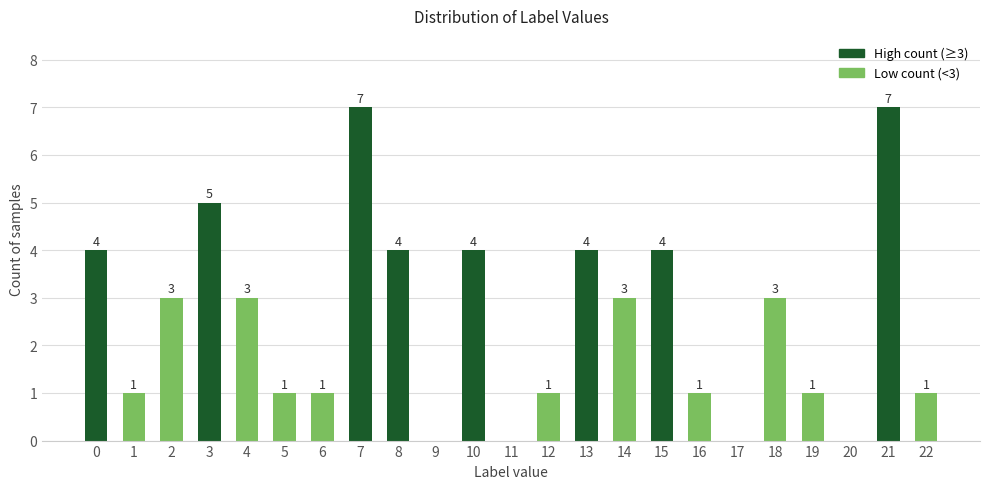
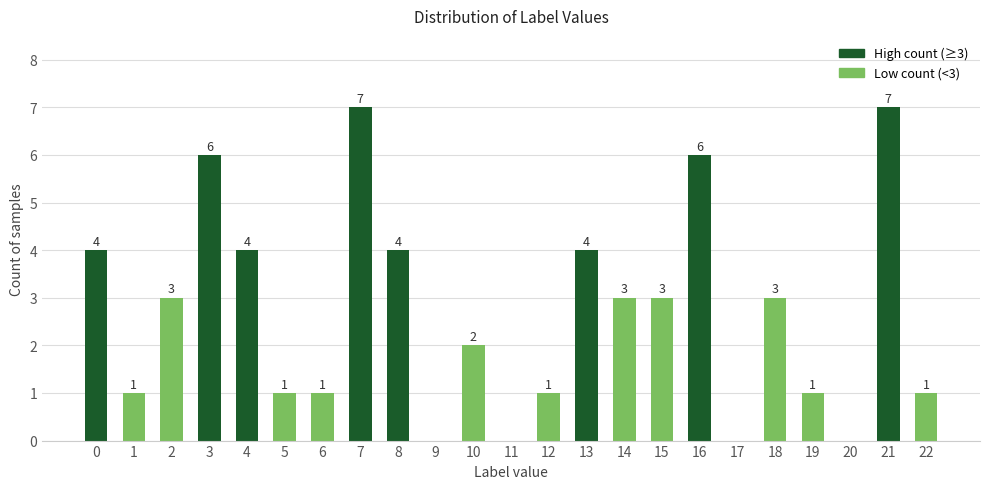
3: 5 -> 6
4: 3 -> 4
10: 4 -> 2
15: 4 -> 3
16: 1 -> 6
